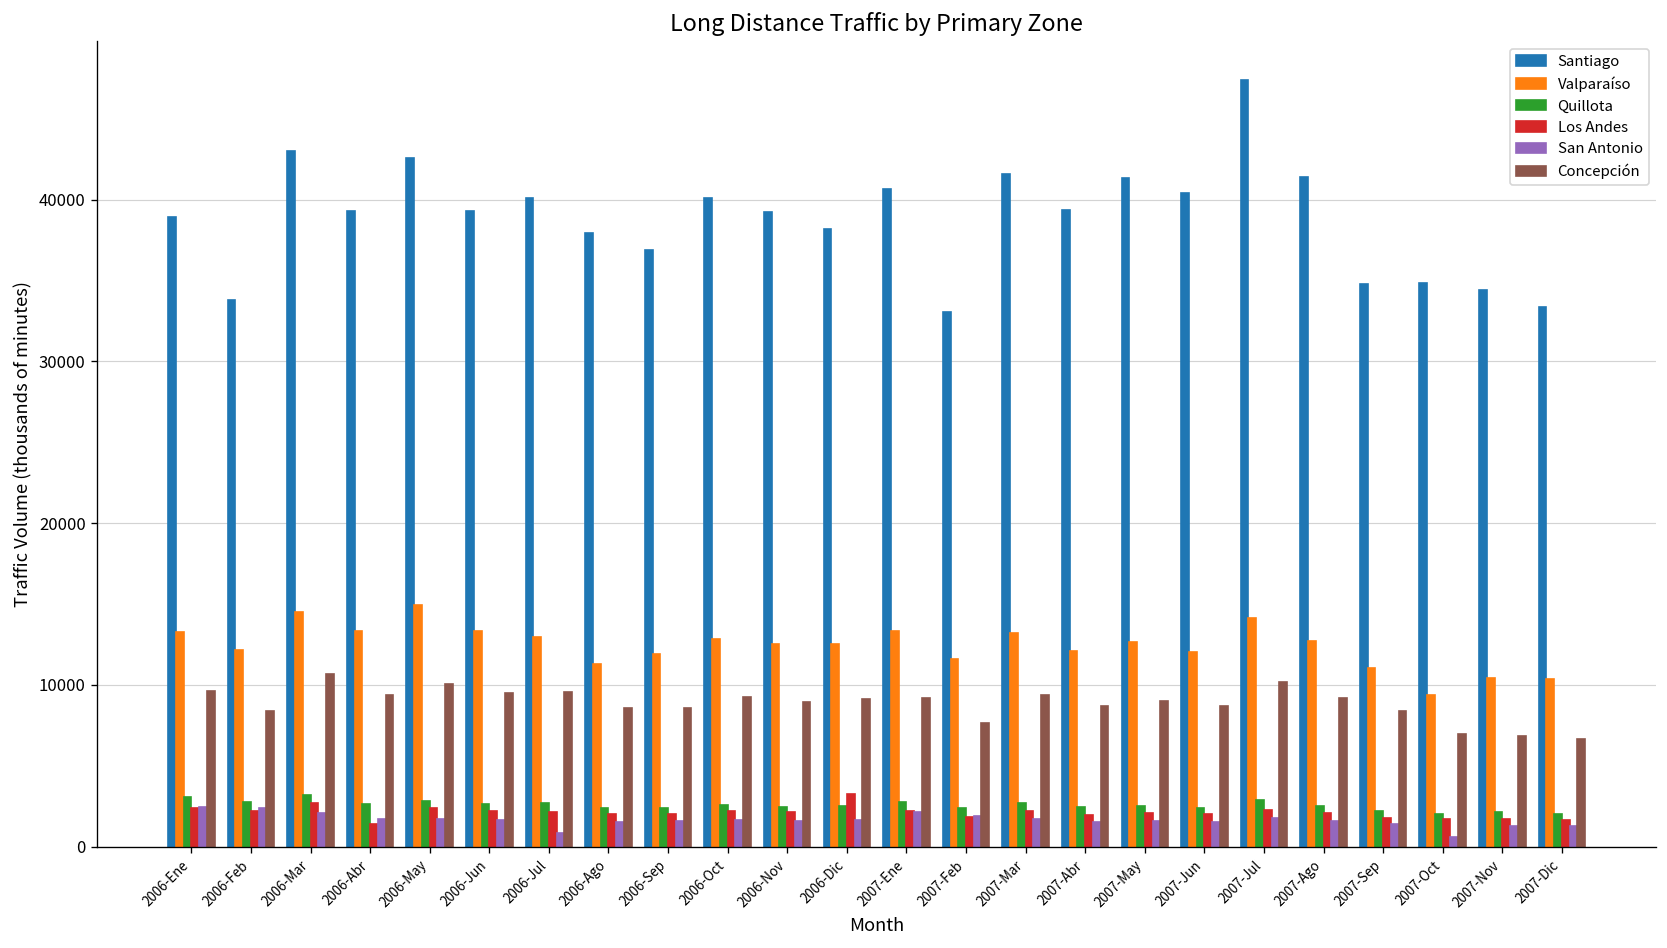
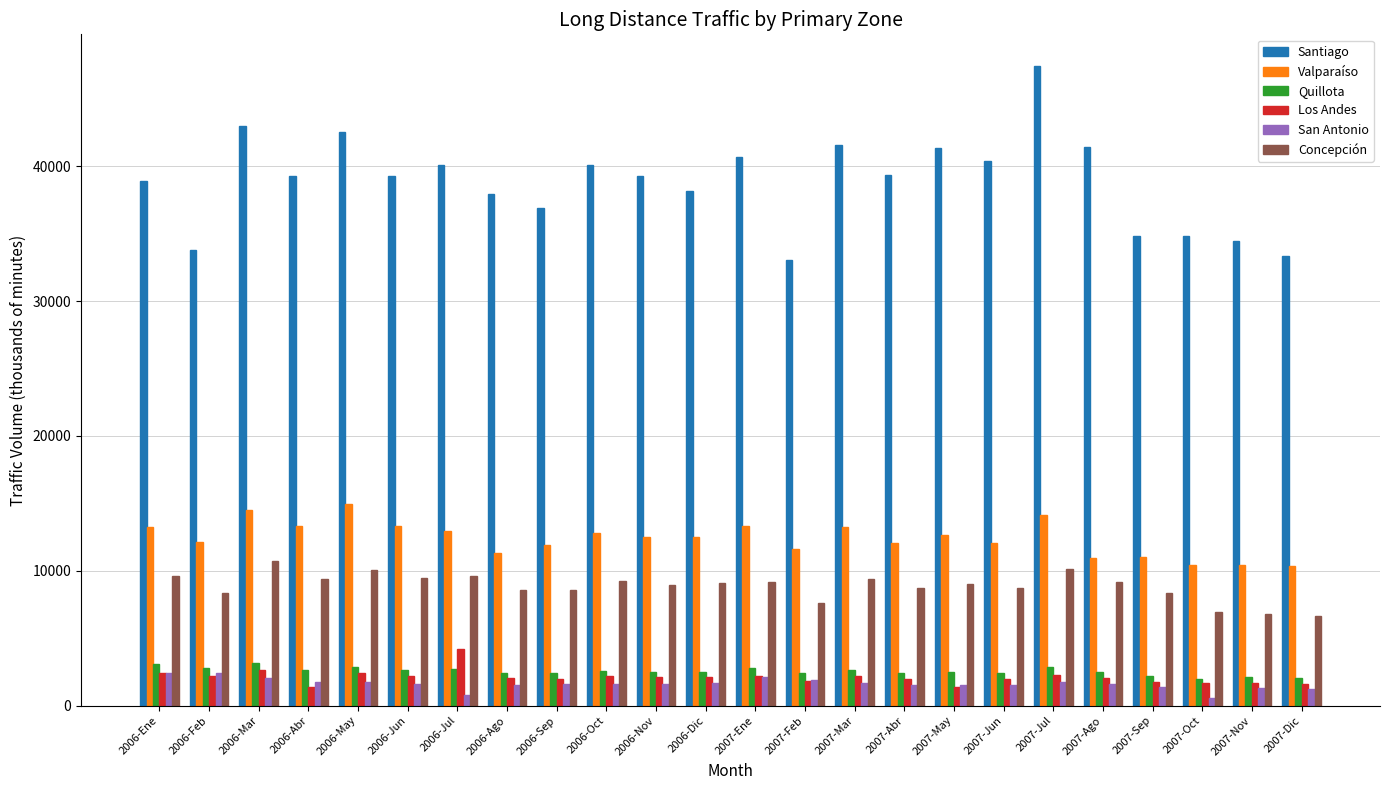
Los Andes, 2006-Jul: 2200 -> 4200
Los Andes, 2006-Dic: 3300 -> 2100
Los Andes, 2007-May: 2100 -> 1400
Valparaíso, 2007-Ago: 12700 -> 10900
Valparaíso, 2007-Oct: 9400 -> 10500
